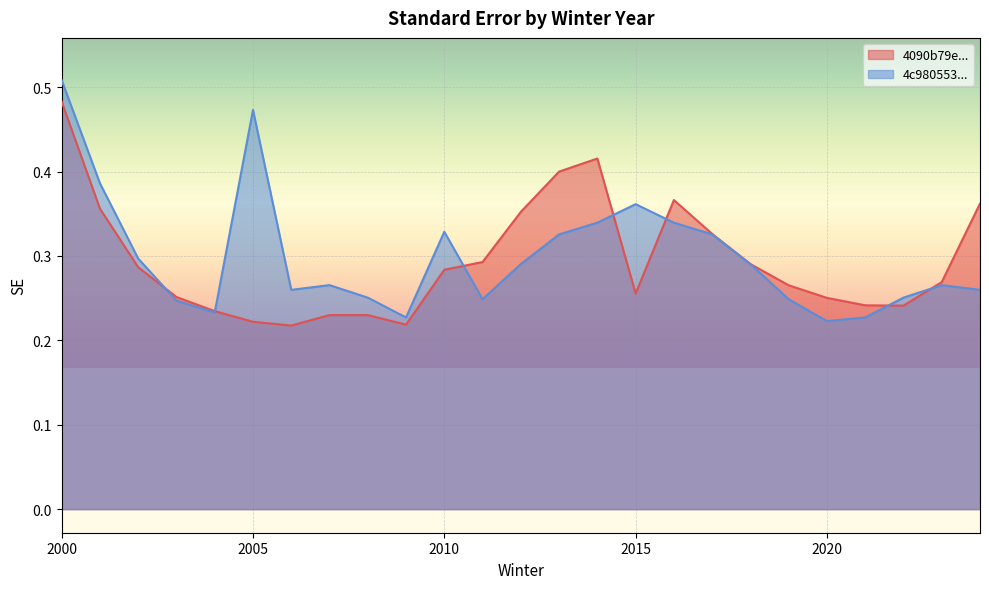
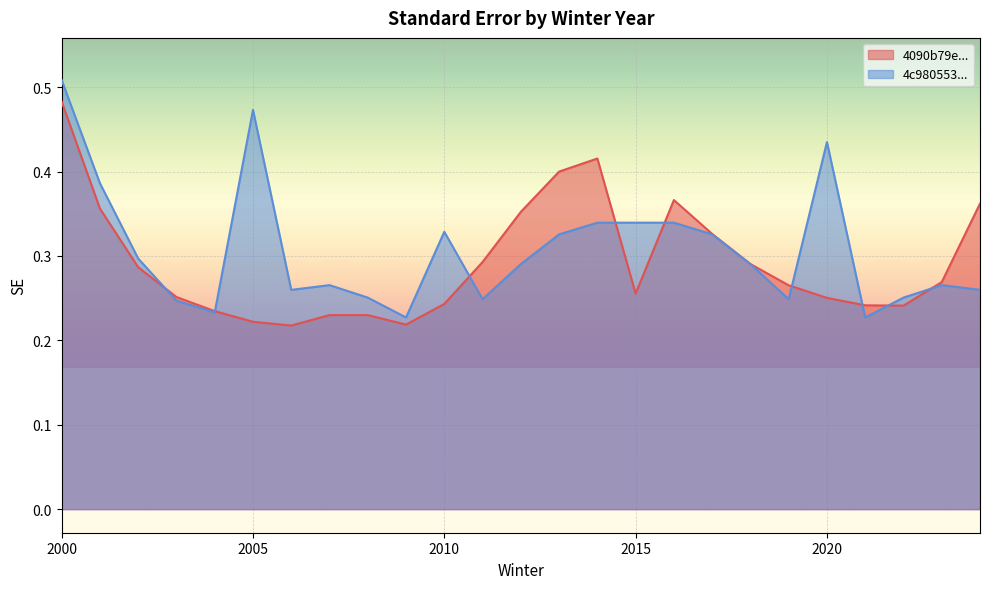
4090b79e..., 2010: 0.28 -> 0.24
4c980553..., 2015: 0.36 -> 0.34
4c980553..., 2020: 0.22 -> 0.43
